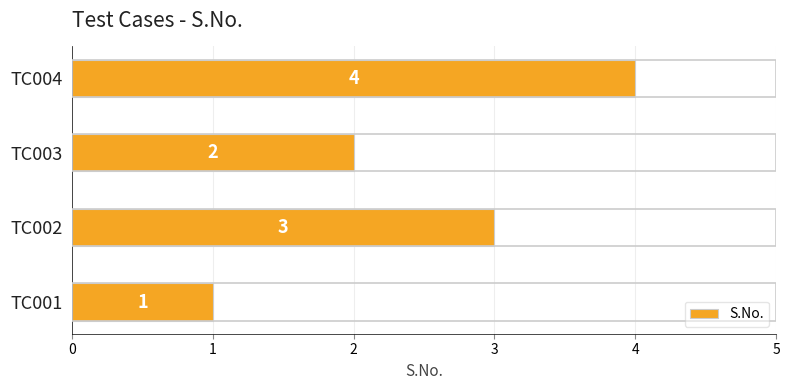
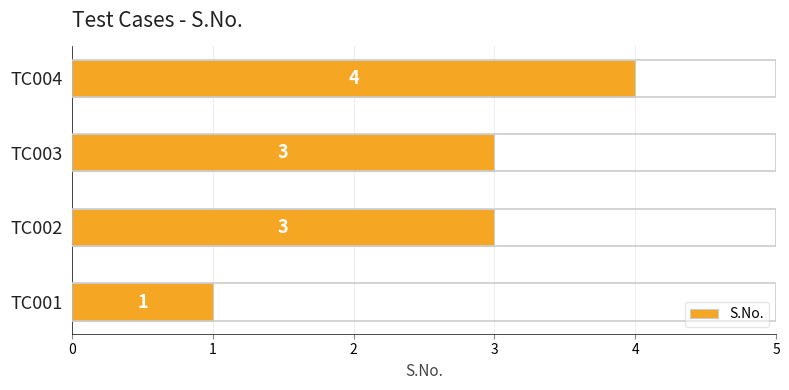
TC003: 2 -> 3
